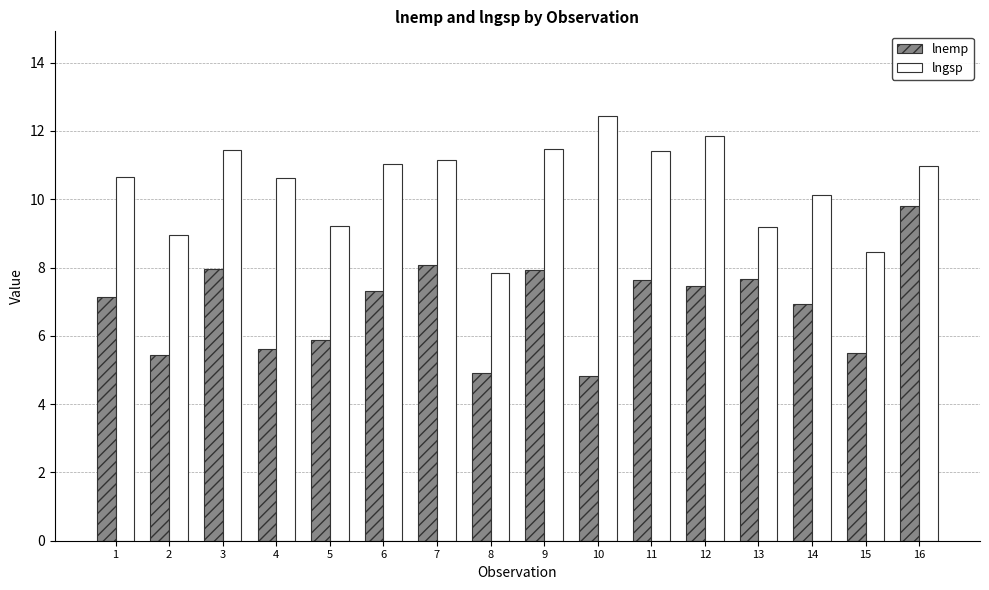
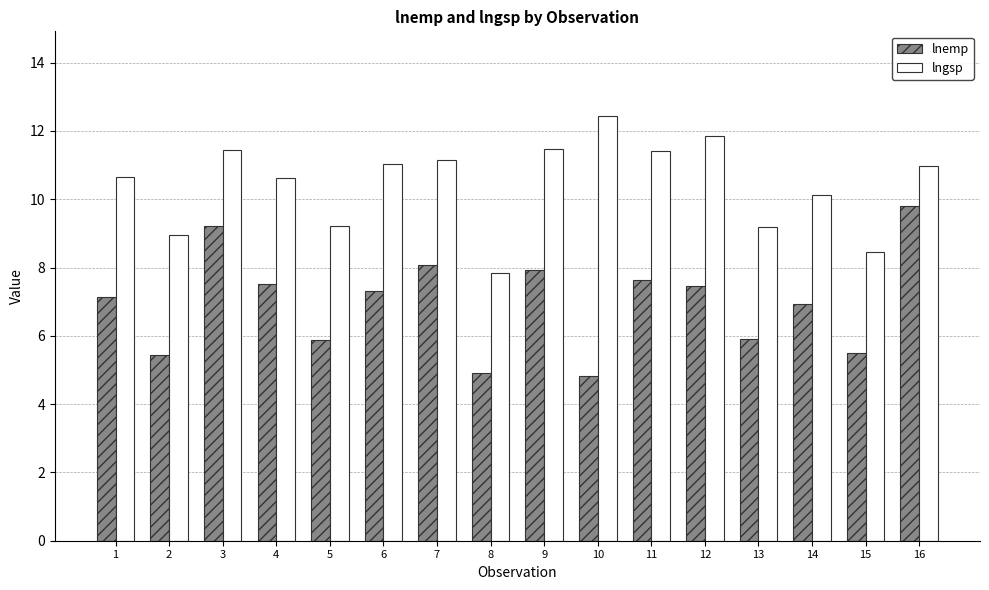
lnemp, 3: 8.0 -> 9.2
lnemp, 4: 5.6 -> 7.5
lnemp, 13: 7.7 -> 5.9
